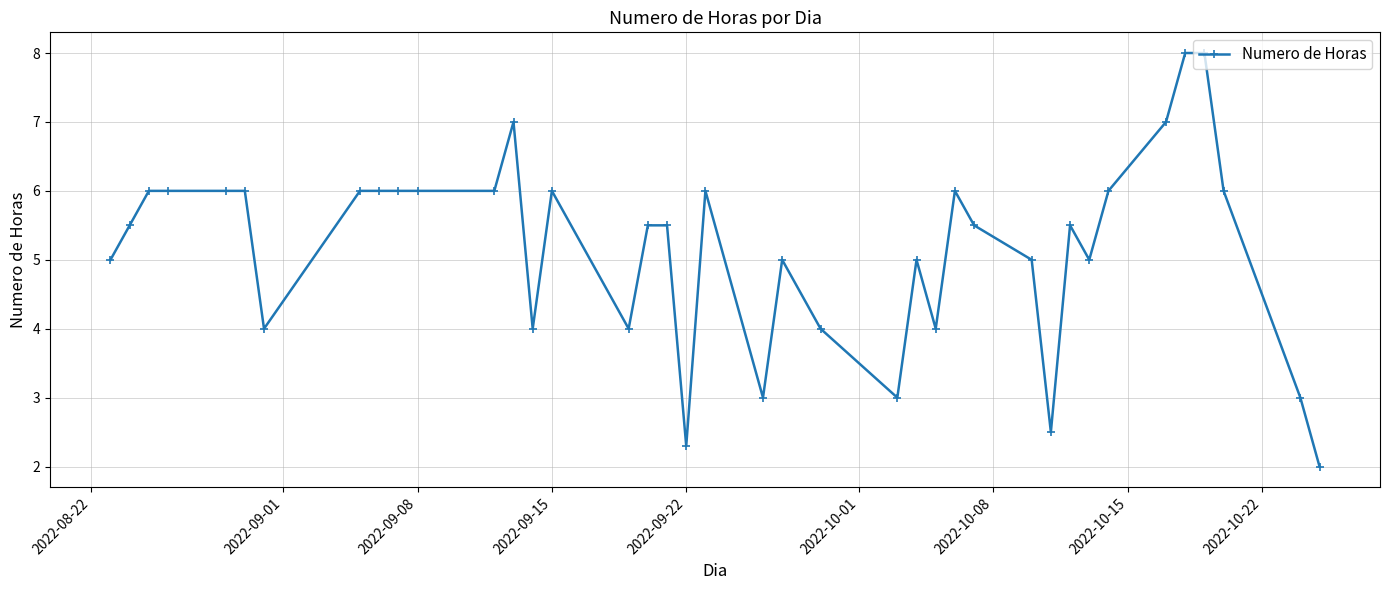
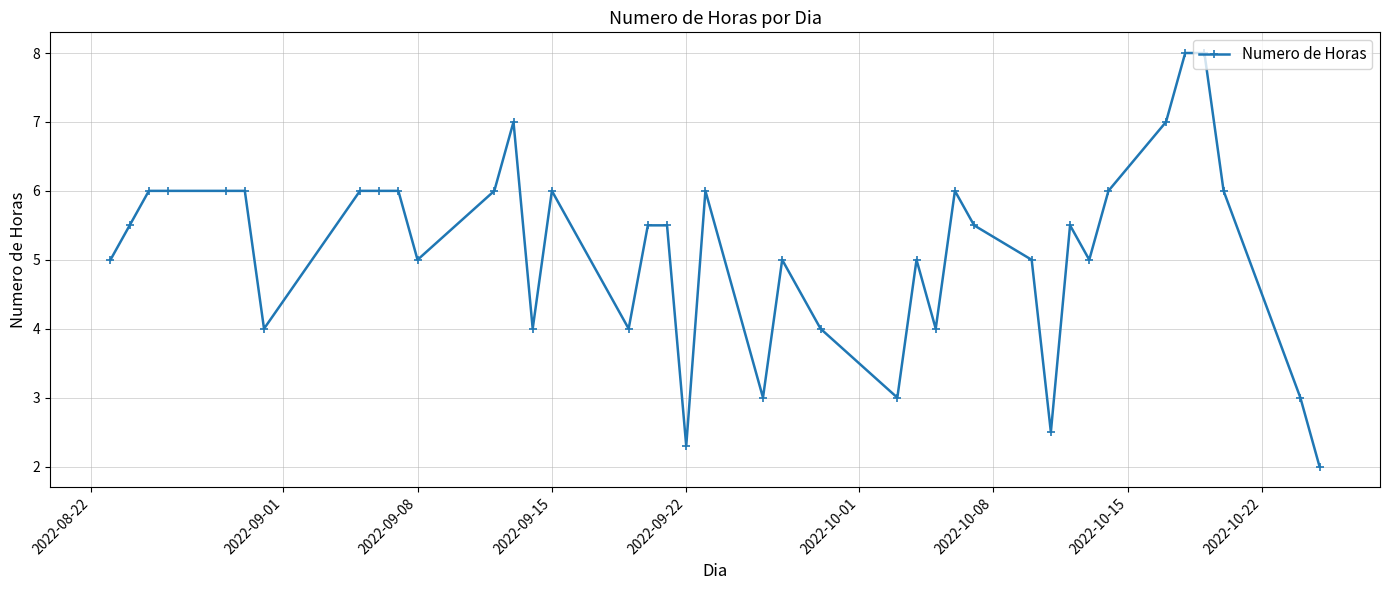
2022-09-08: 6 -> 5
